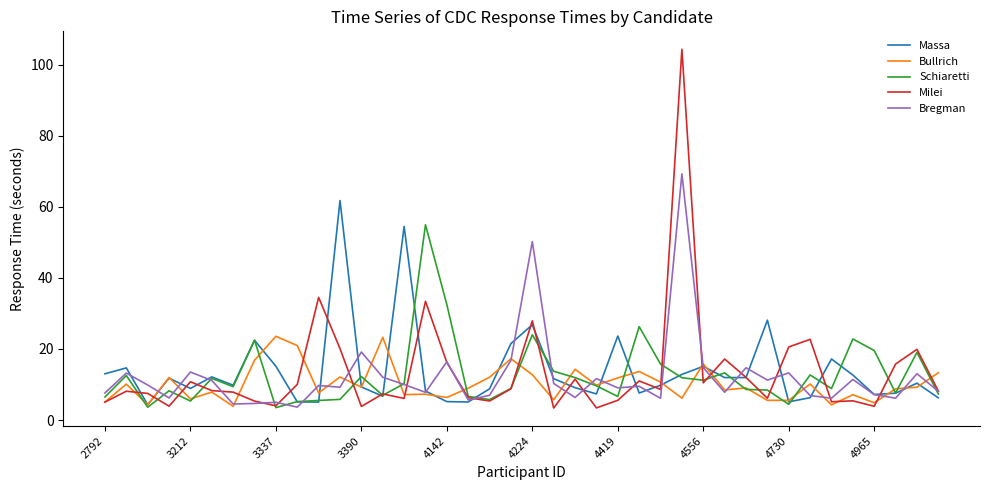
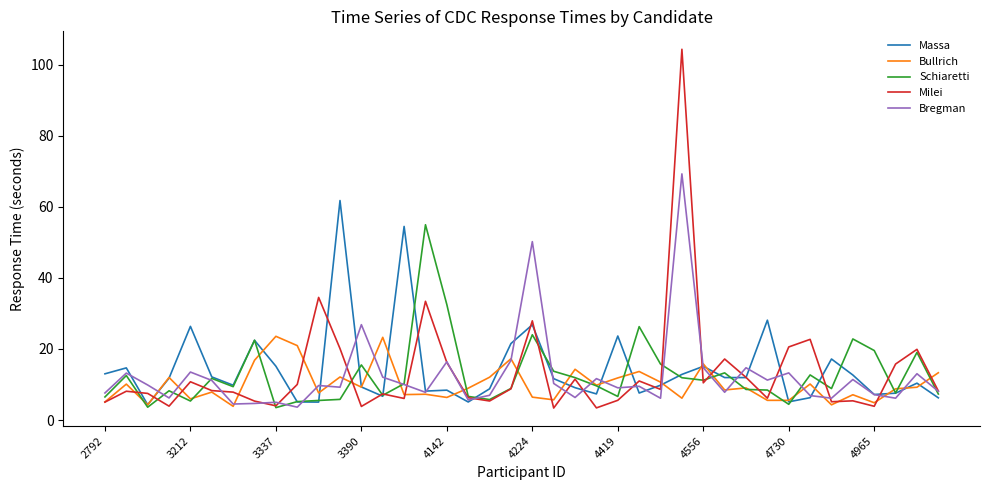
Massa, 3212: 9 -> 26
Schiaretti, 3390: 12 -> 16
Bregman, 3390: 19 -> 27
Massa, 4142: 5 -> 8
Bullrich, 4224: 13 -> 6
